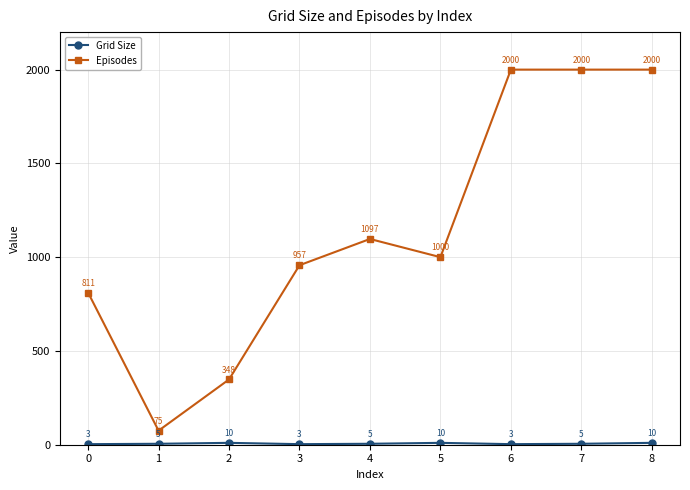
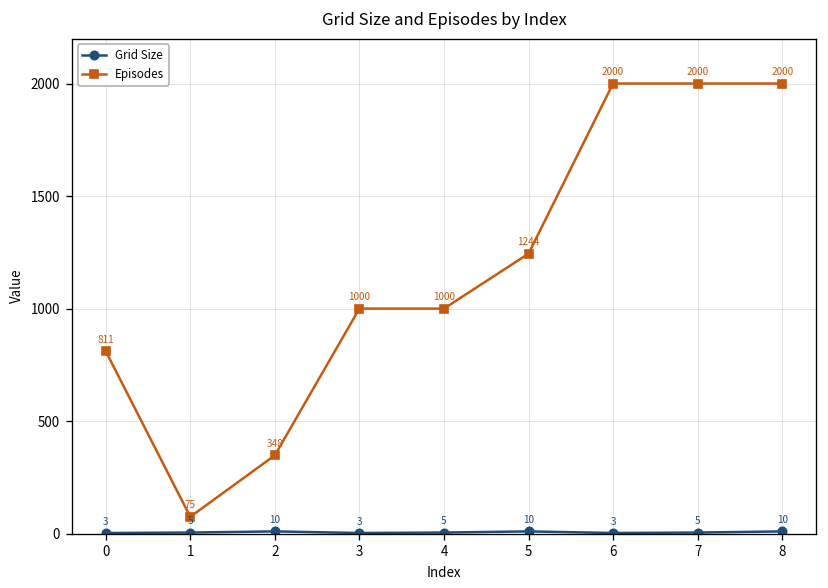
Episodes, 3: 957 -> 1000
Episodes, 4: 1097 -> 1000
Episodes, 5: 1000 -> 1244
